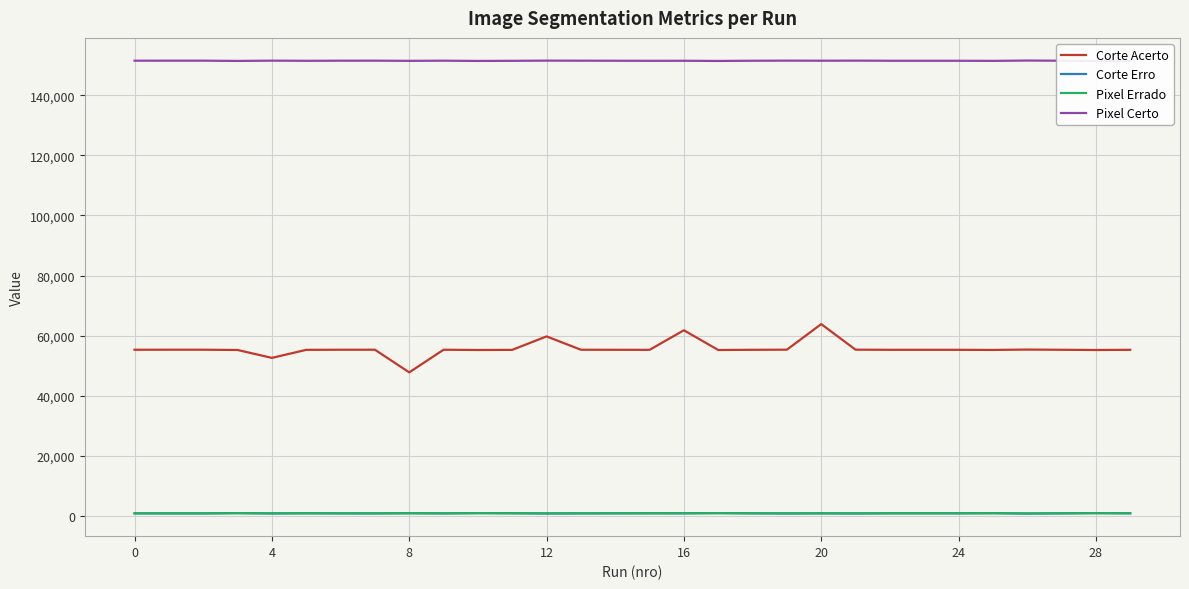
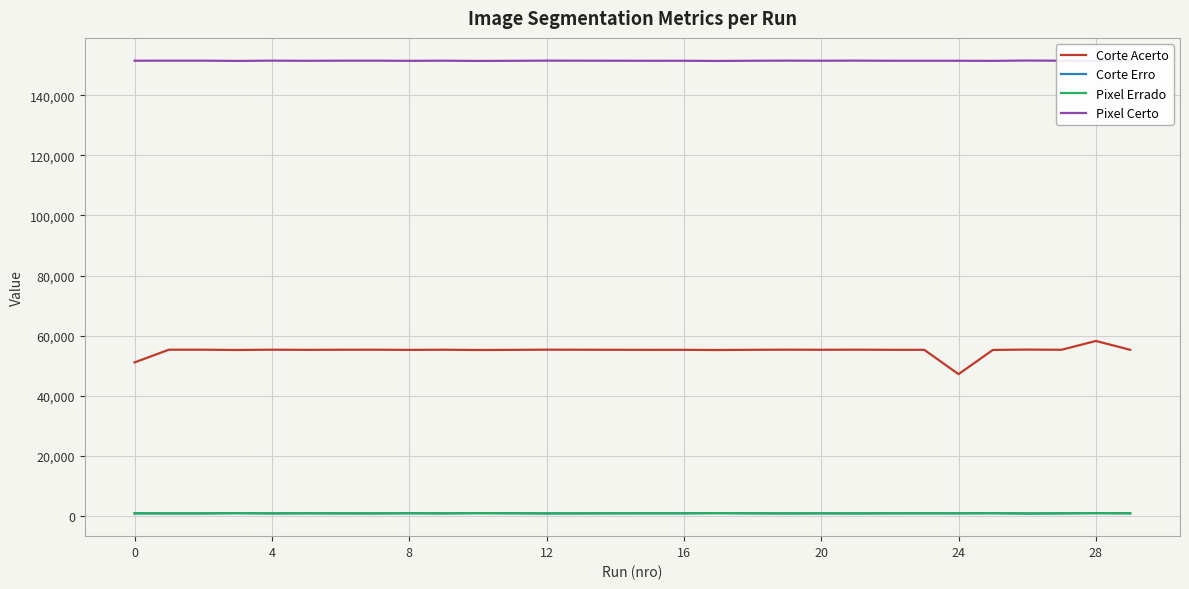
Corte Acerto, 0: 55,000 -> 51,000
Corte Acerto, 4: 53,000 -> 55,000
Corte Acerto, 8: 48,000 -> 55,000
Corte Acerto, 12: 60,000 -> 55,000
Corte Acerto, 16: 62,000 -> 55,000
Corte Acerto, 20: 64,000 -> 55,000
Corte Acerto, 24: 55,000 -> 47,000
Corte Acerto, 28: 55,000 -> 58,000
